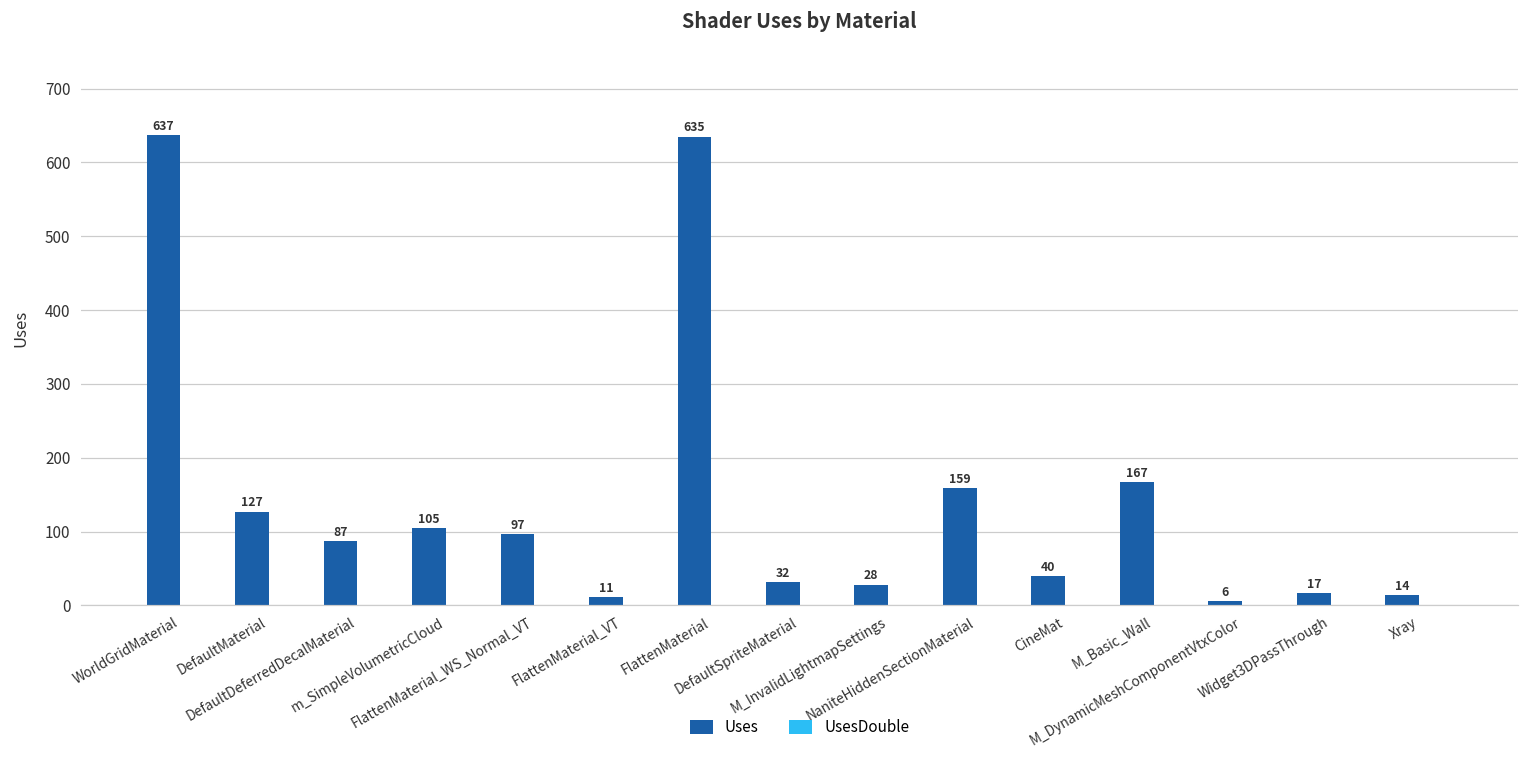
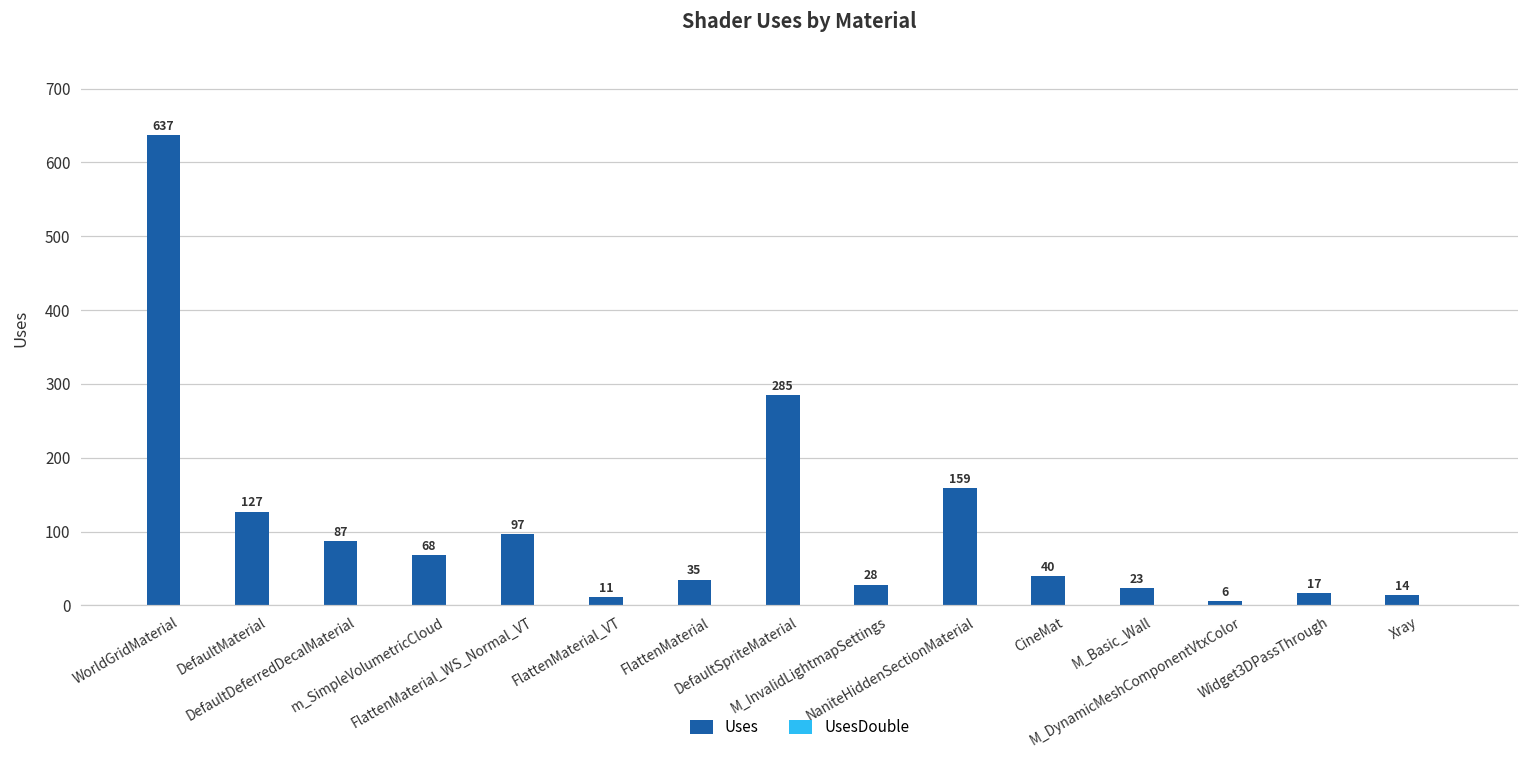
Uses, m_SimpleVolumetricCloud: 105 -> 68
Uses, FlattenMaterial: 635 -> 35
Uses, DefaultSpriteMaterial: 32 -> 285
Uses, M_Basic_Wall: 167 -> 23
